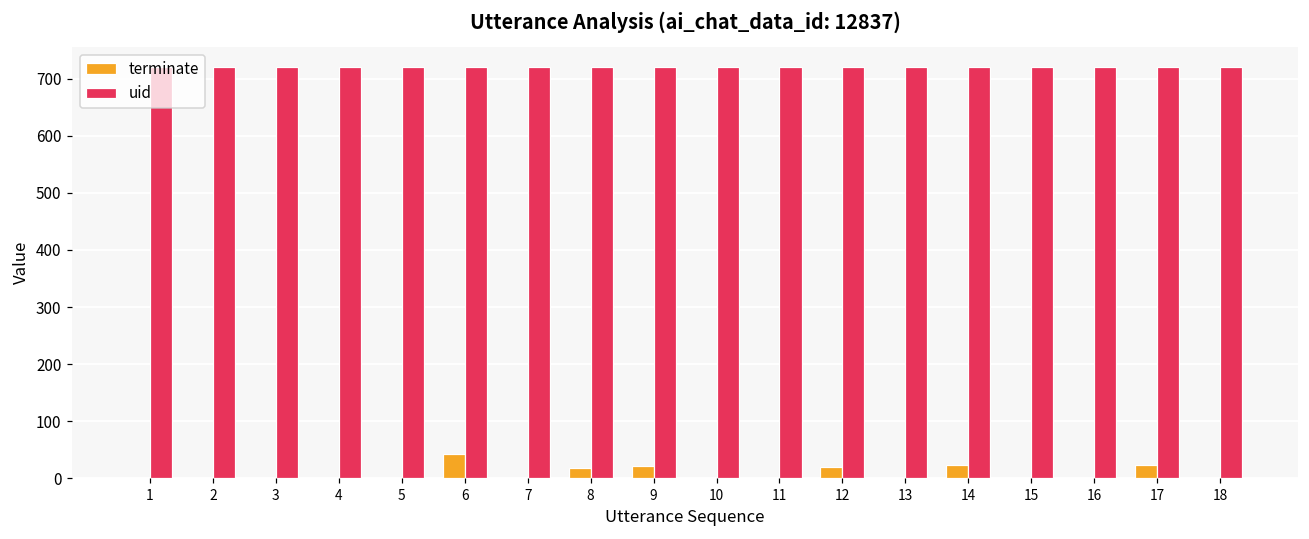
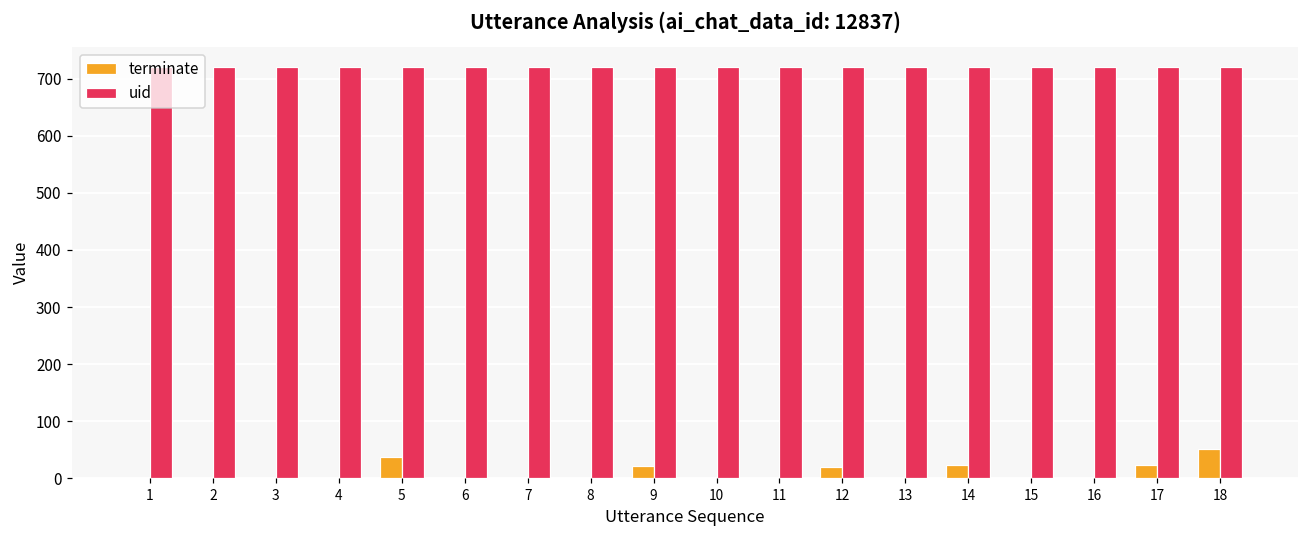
terminate, 5: 0 -> 40
terminate, 6: 40 -> 0
terminate, 8: 20 -> 0
terminate, 18: 0 -> 50
